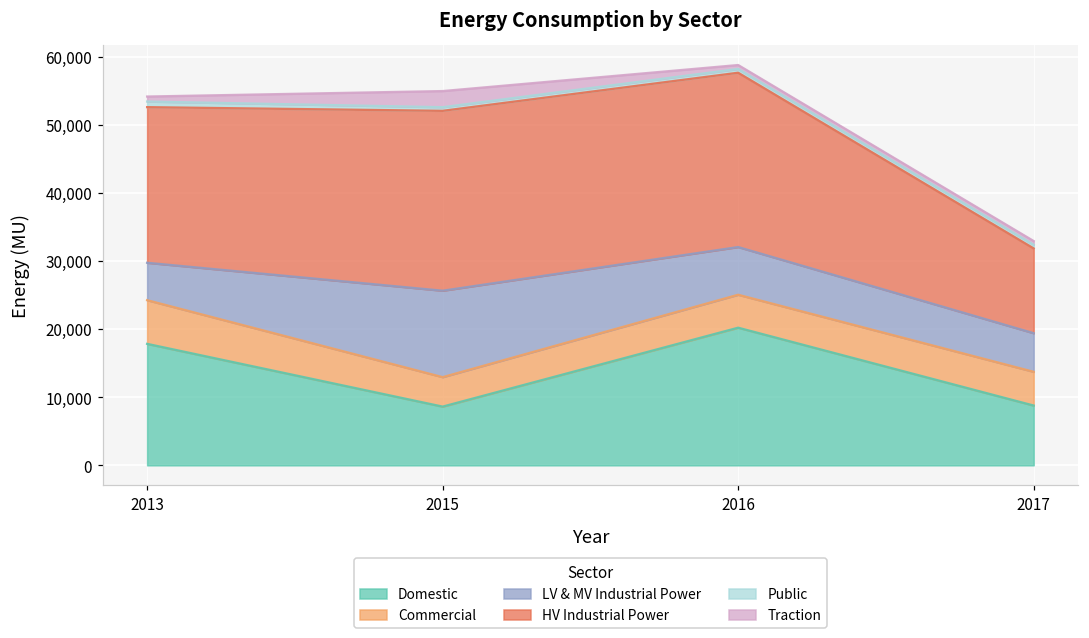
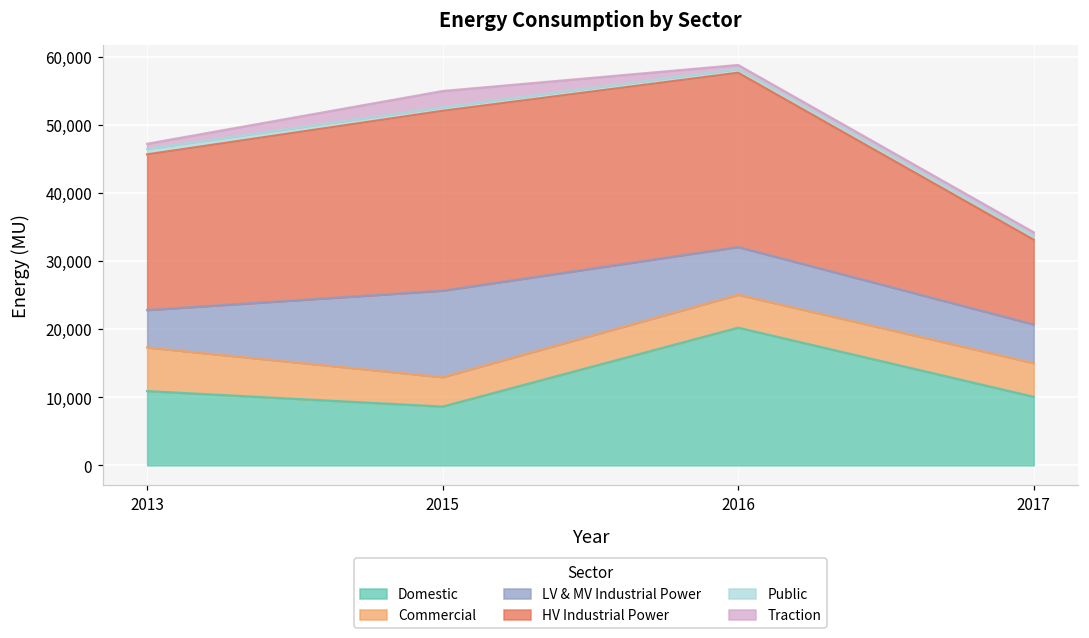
Domestic, 2013: 18,000 -> 11,000
Domestic, 2017: 9,000 -> 10,000
